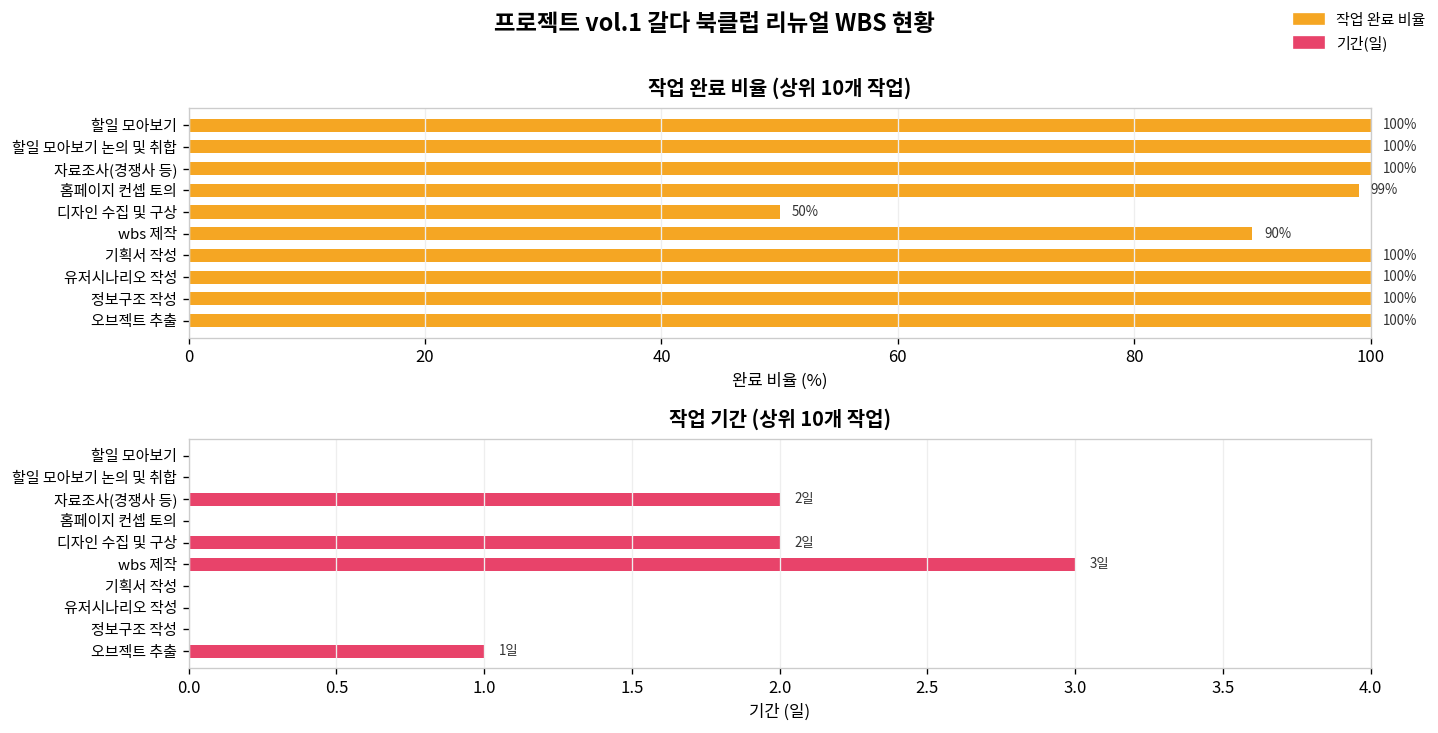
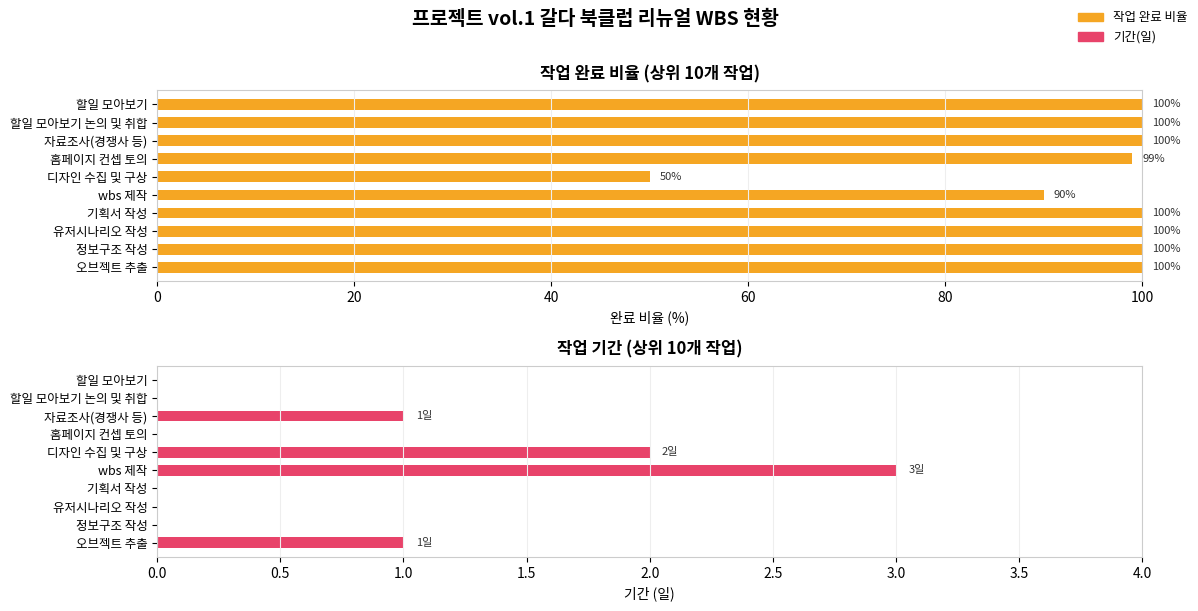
작업 기간 (상위 10개 작업), 자료조사(경쟁사 등): 2일 -> 1일
